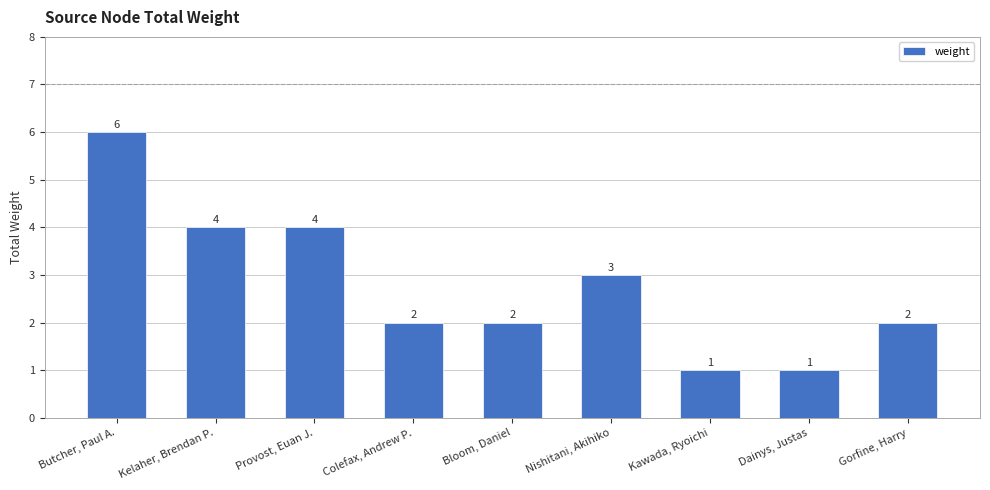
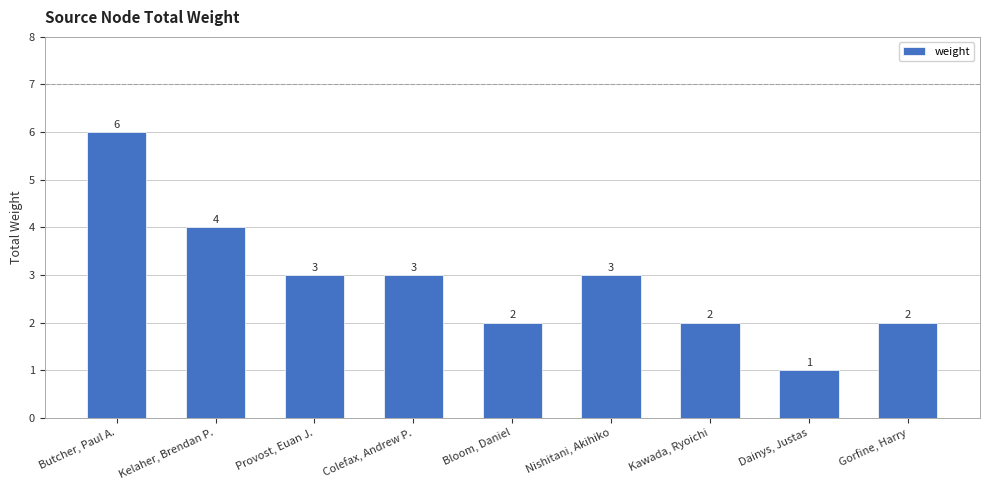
Provost, Euan J.: 4 -> 3
Colefax, Andrew P.: 2 -> 3
Kawada, Ryoichi: 1 -> 2
